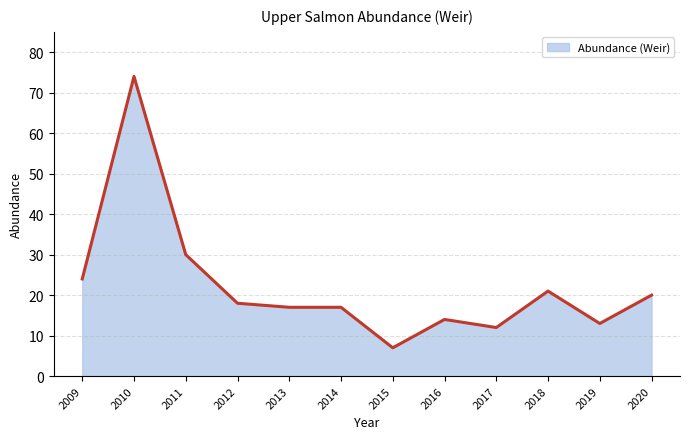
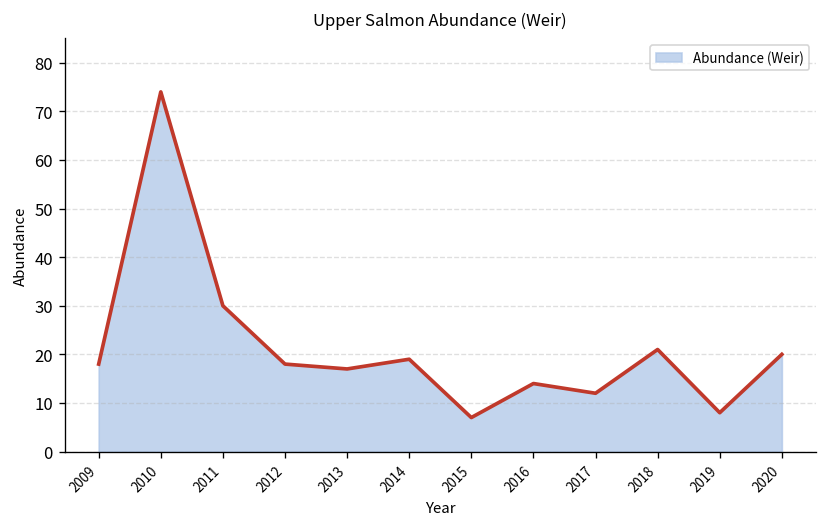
2009: 24 -> 18
2014: 17 -> 19
2019: 13 -> 8
